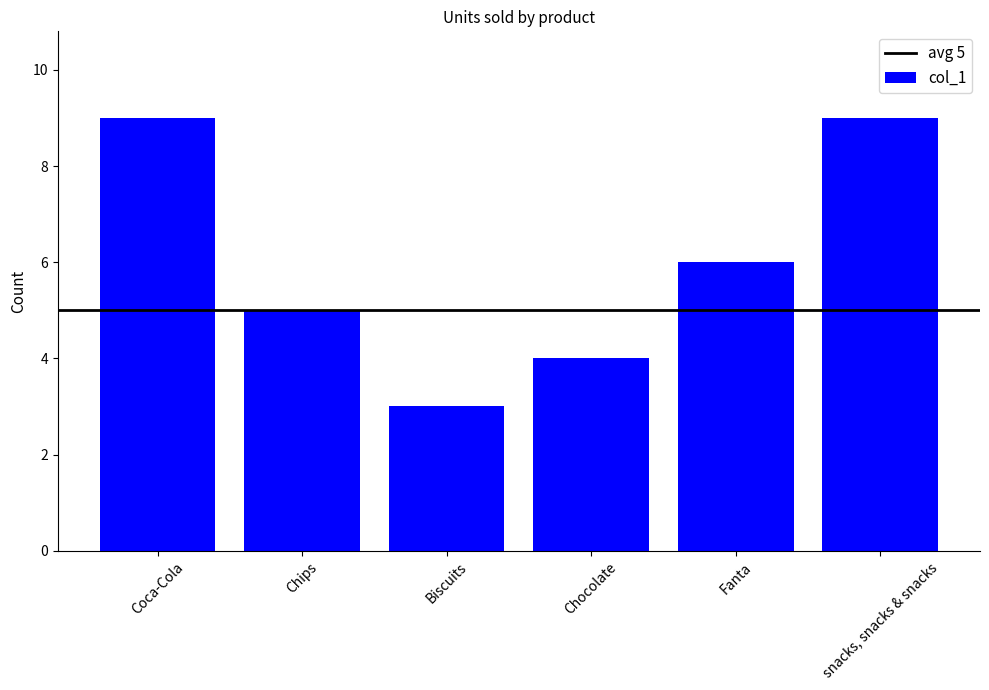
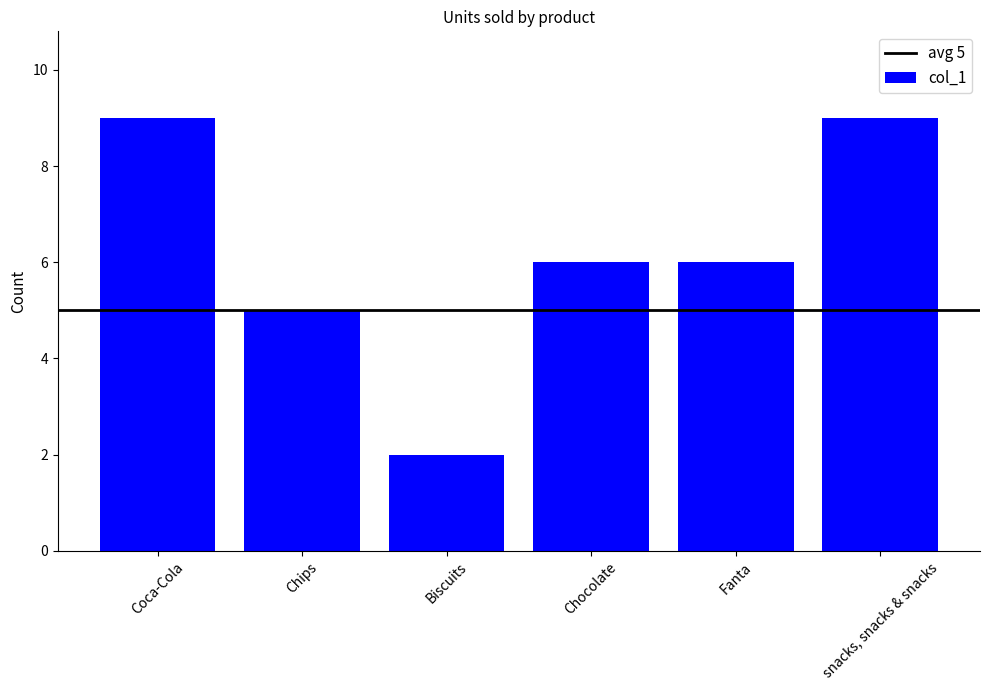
Biscuits: 3 -> 2
Chocolate: 4 -> 6
